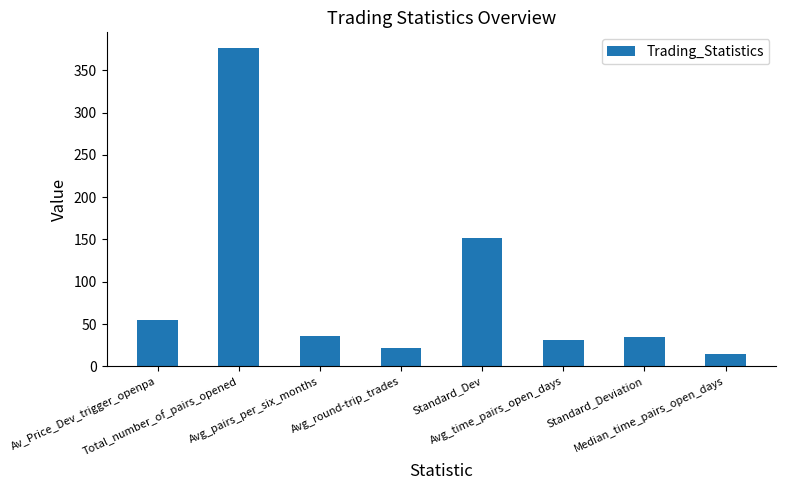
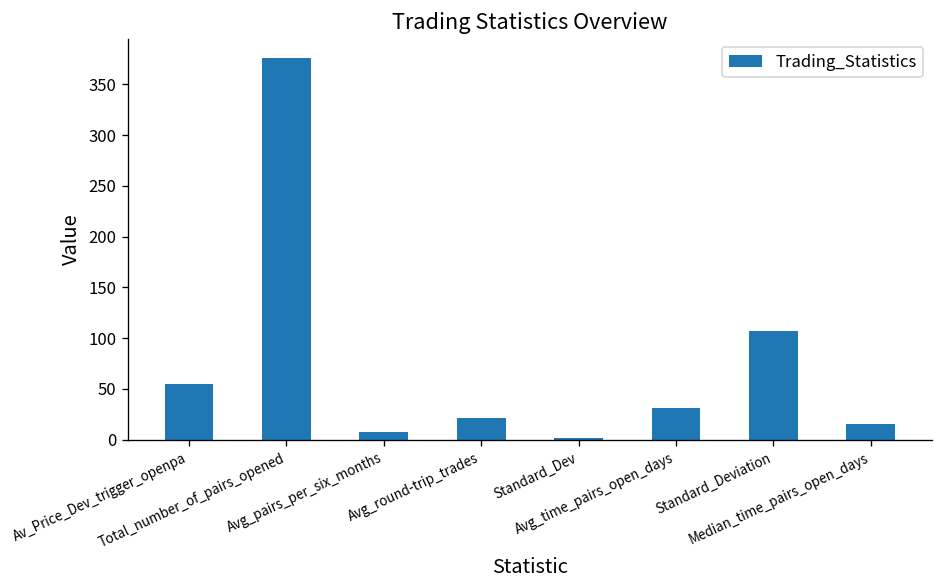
Avg_pairs_per_six_months: 40 -> 10
Standard_Dev: 150 -> 0
Standard_Deviation: 30 -> 110
